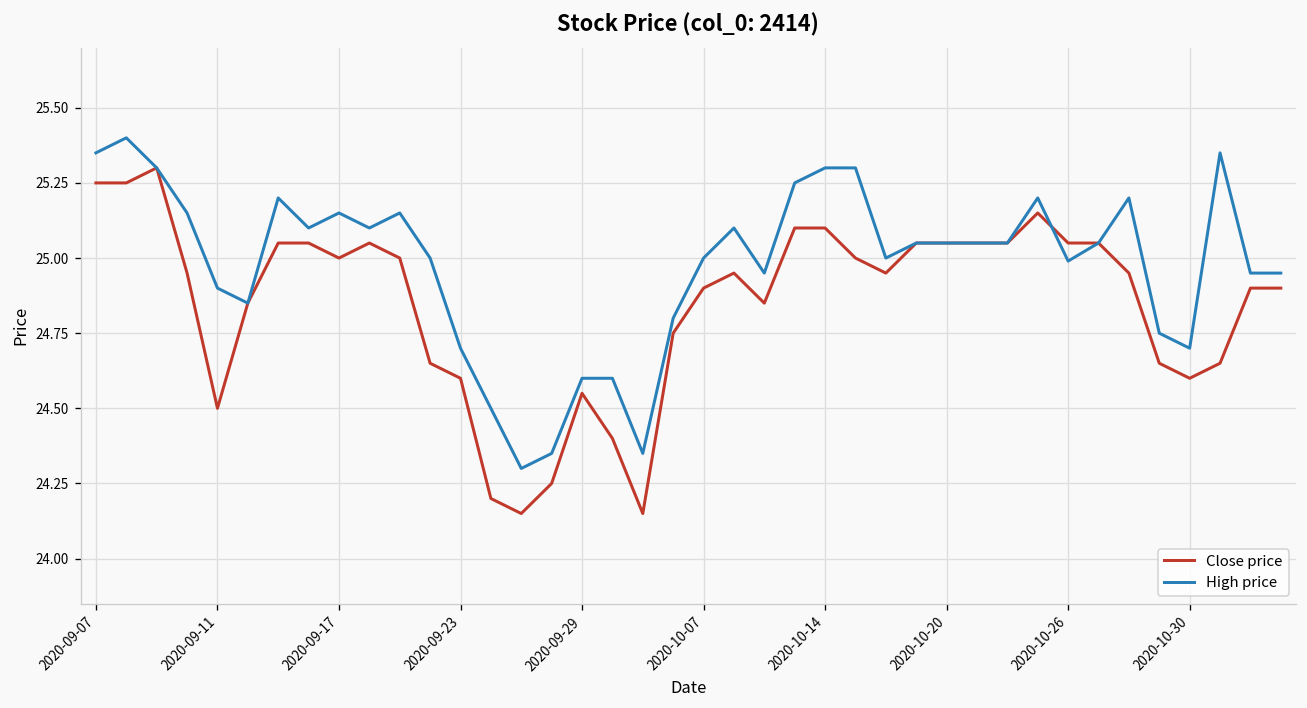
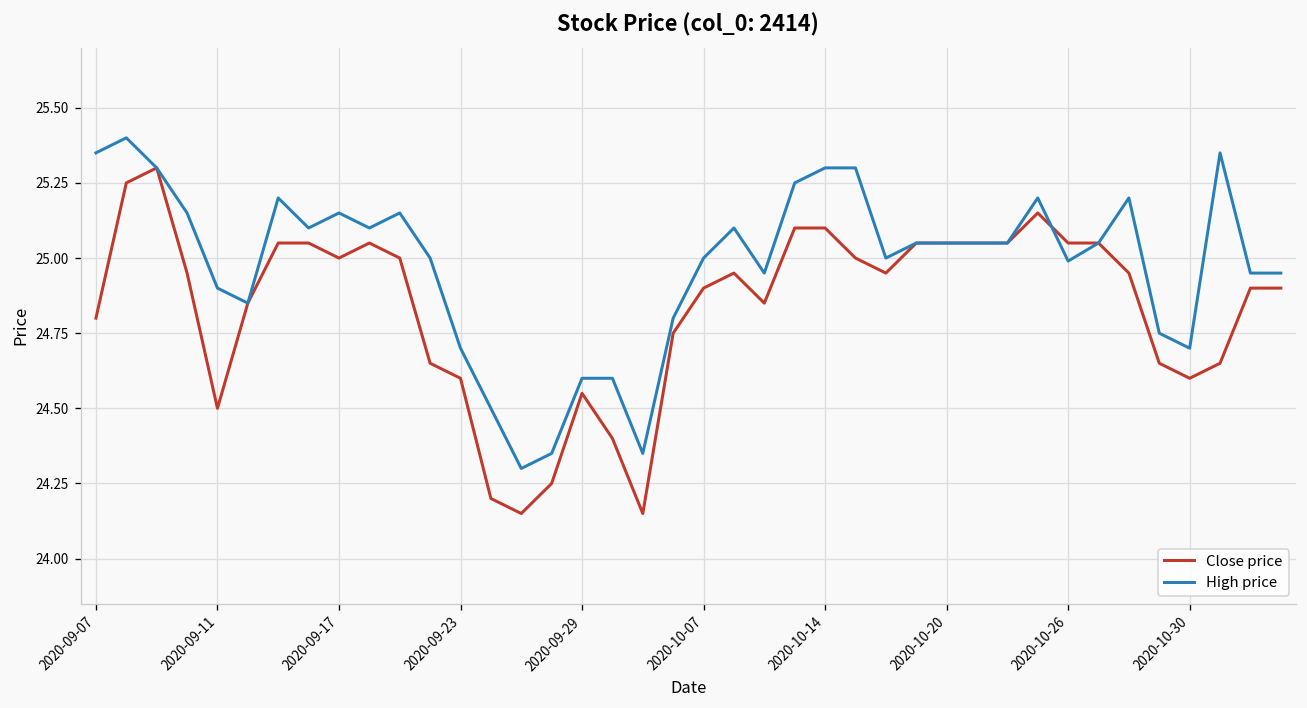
Close price, 2020-09-07: 25.25 -> 24.80
